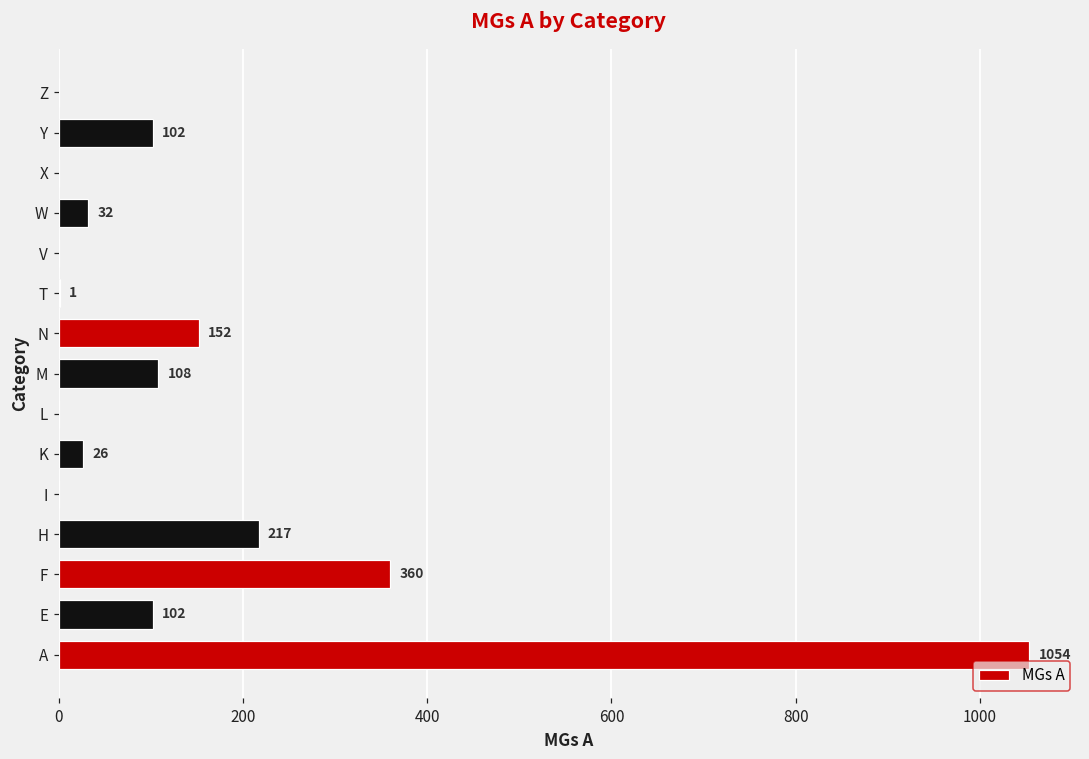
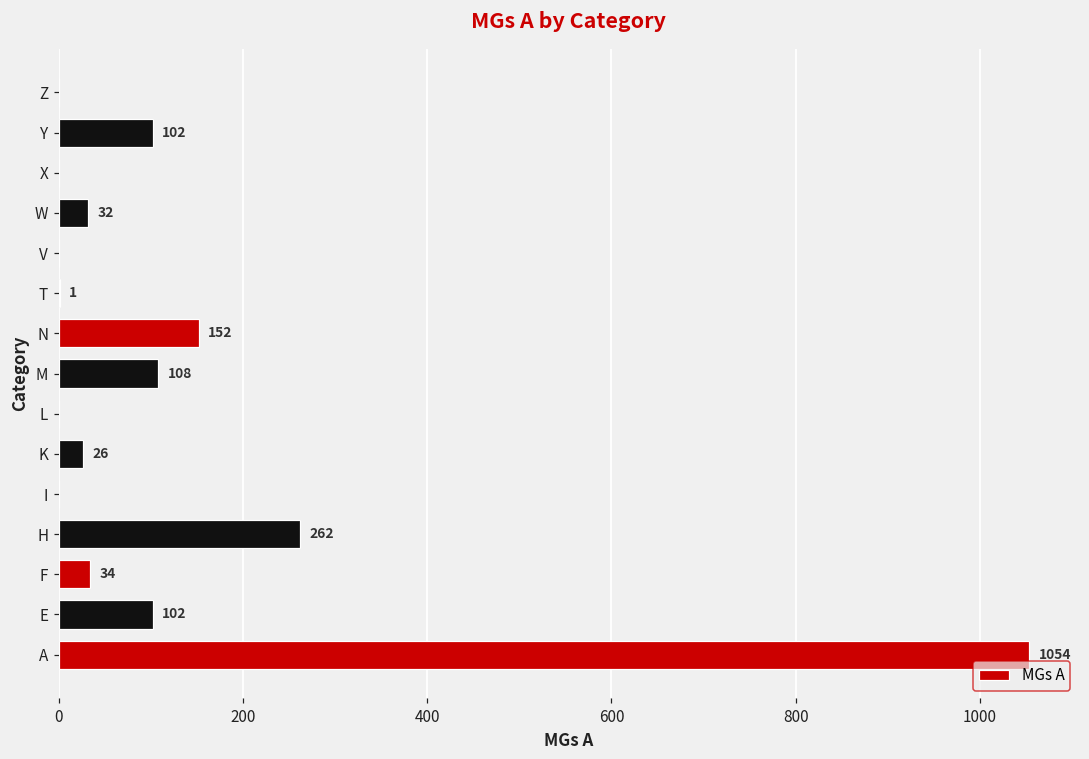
H: 217 -> 262
F: 360 -> 34
